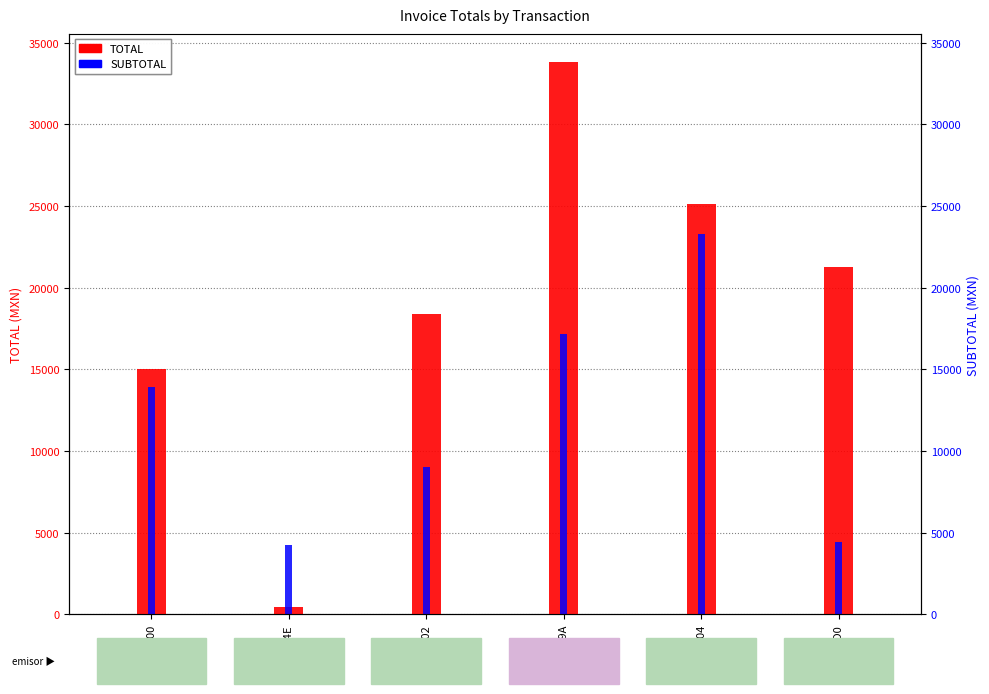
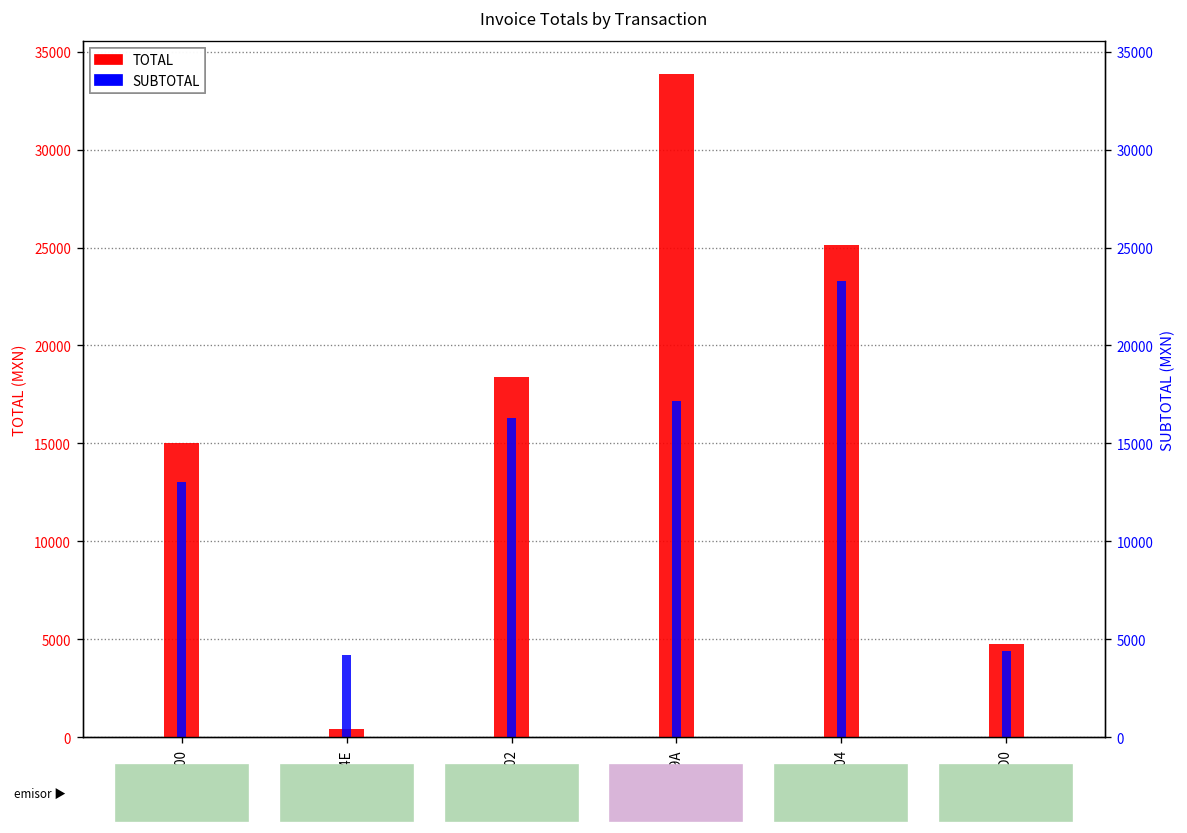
SUBTOTAL, 0B7FB300: 13900 -> 13100
SUBTOTAL, 9DFF3002: 9000 -> 16300
TOTAL, 46F8FFD0: 21300 -> 4800
